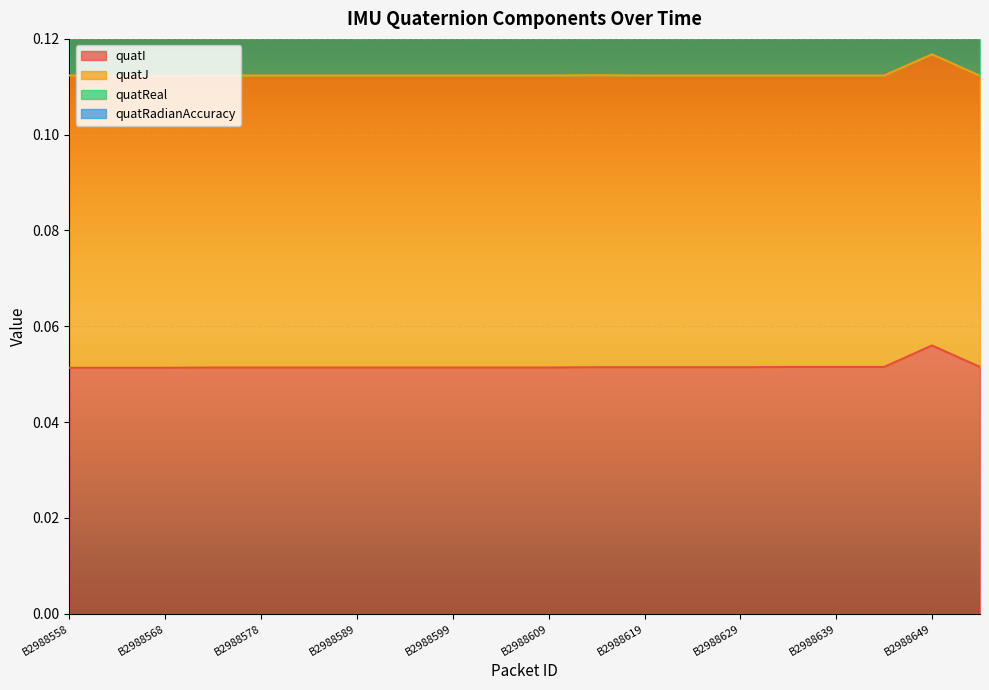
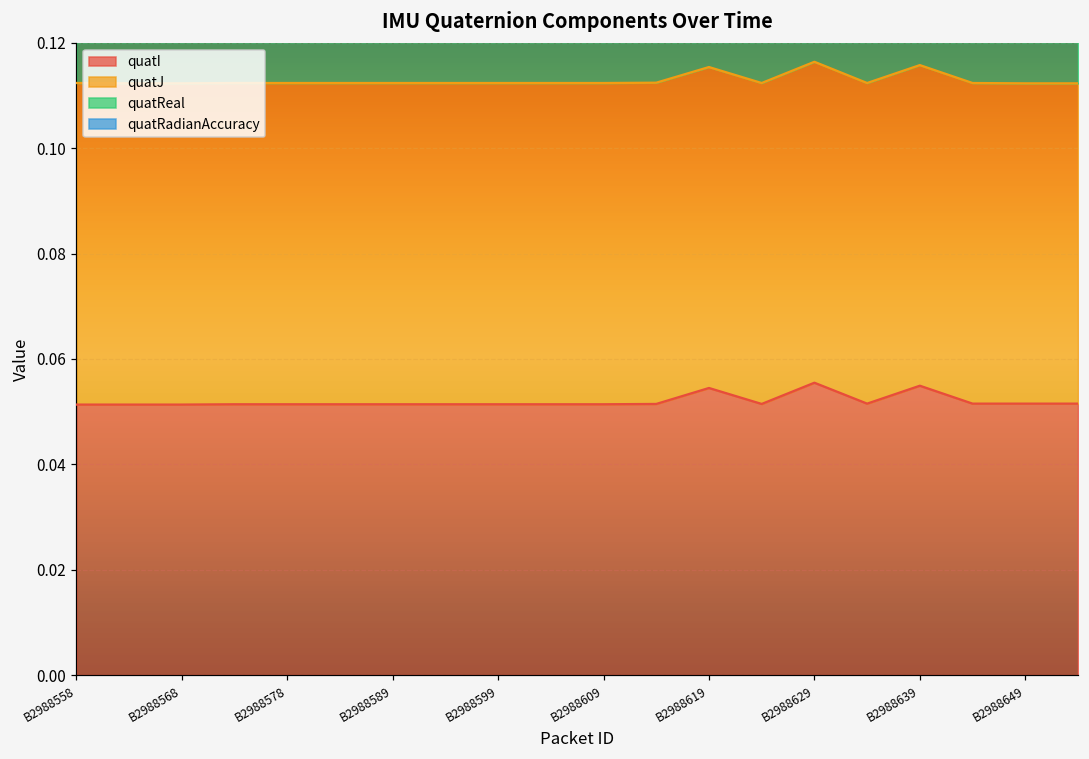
quatI, B2988619: 0.051 -> 0.054
quatI, B2988629: 0.051 -> 0.055
quatI, B2988639: 0.052 -> 0.055
quatI, B2988649: 0.056 -> 0.052
